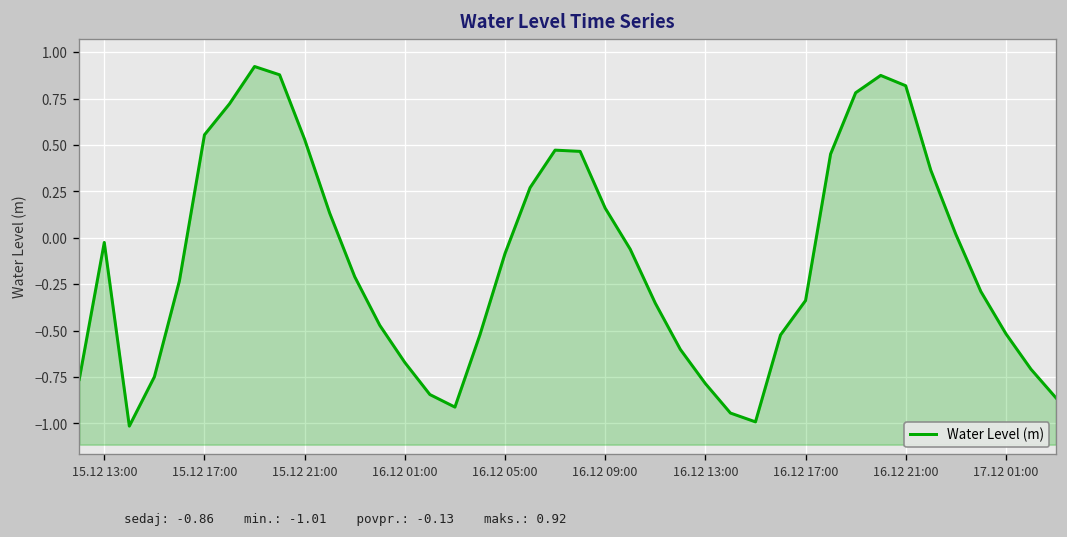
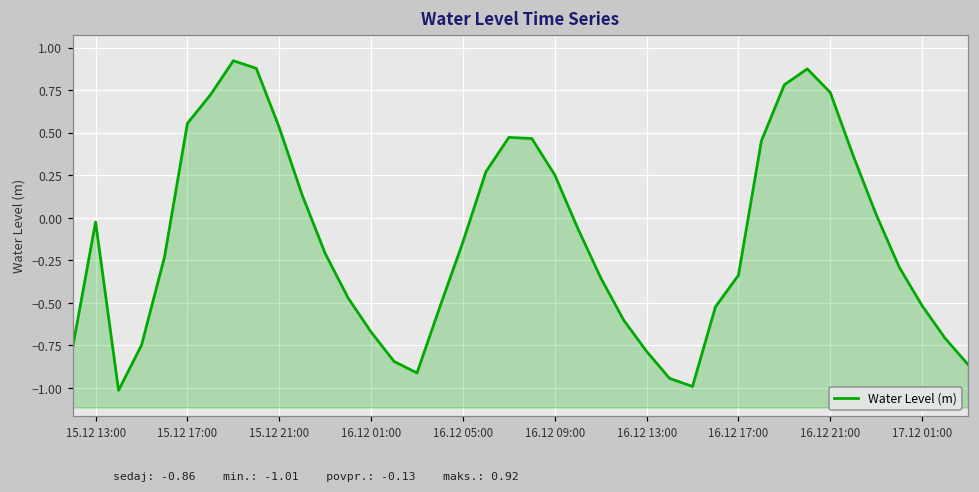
16.12 05:00: -0.08 -> -0.14
16.12 09:00: 0.16 -> 0.25
16.12 21:00: 0.82 -> 0.74
